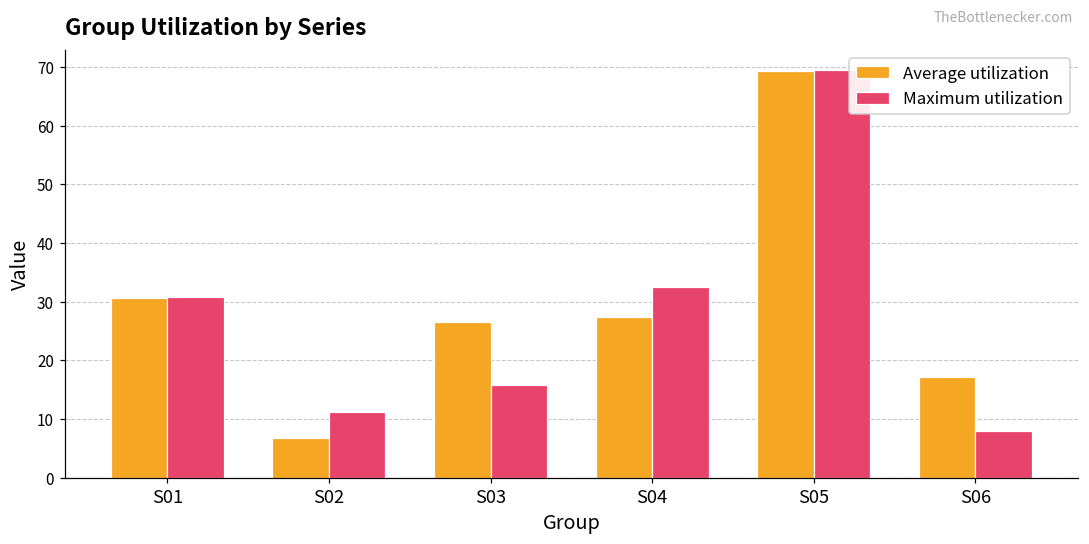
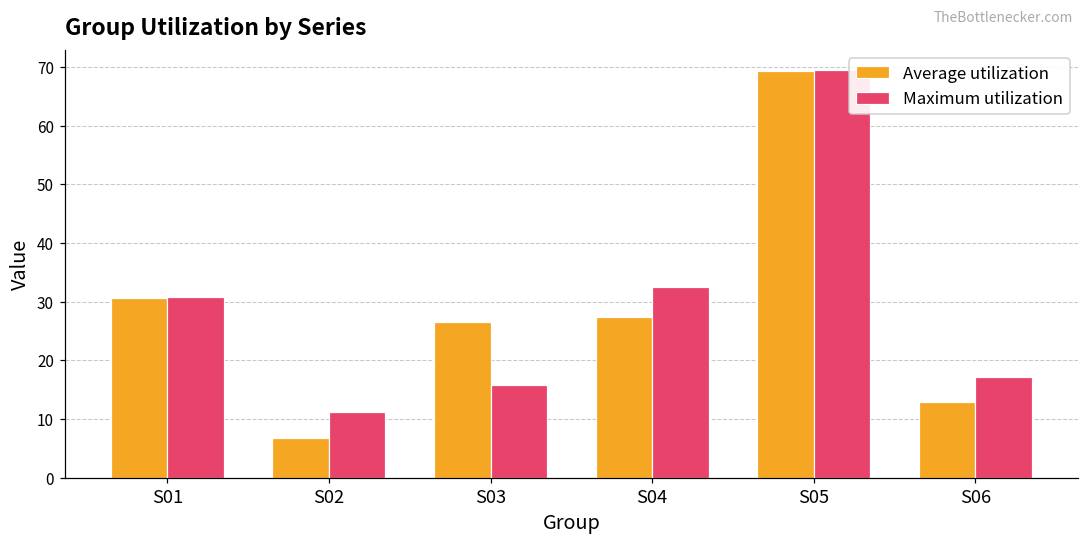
Average utilization, S06: 17 -> 13
Maximum utilization, S06: 8 -> 17
